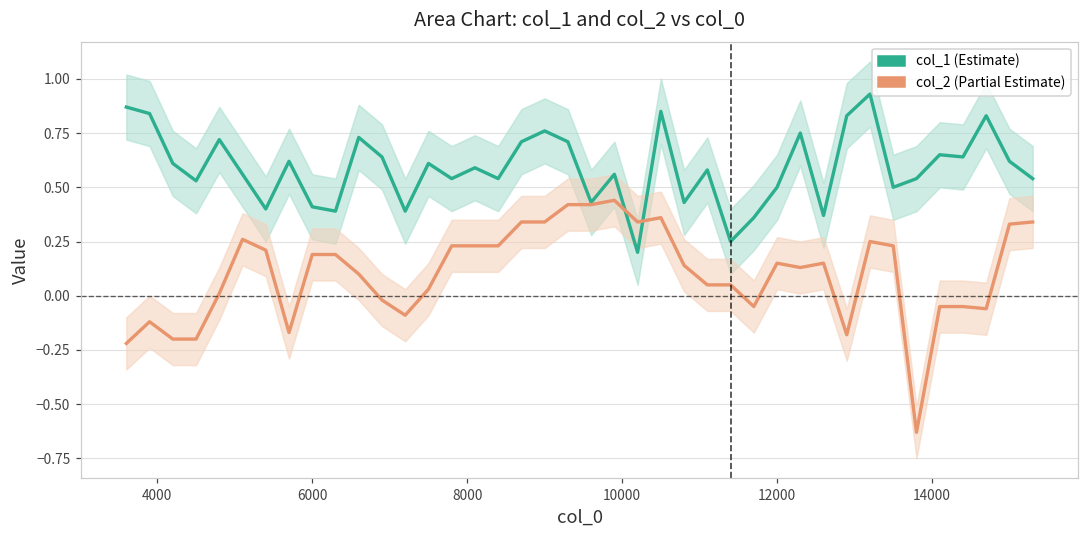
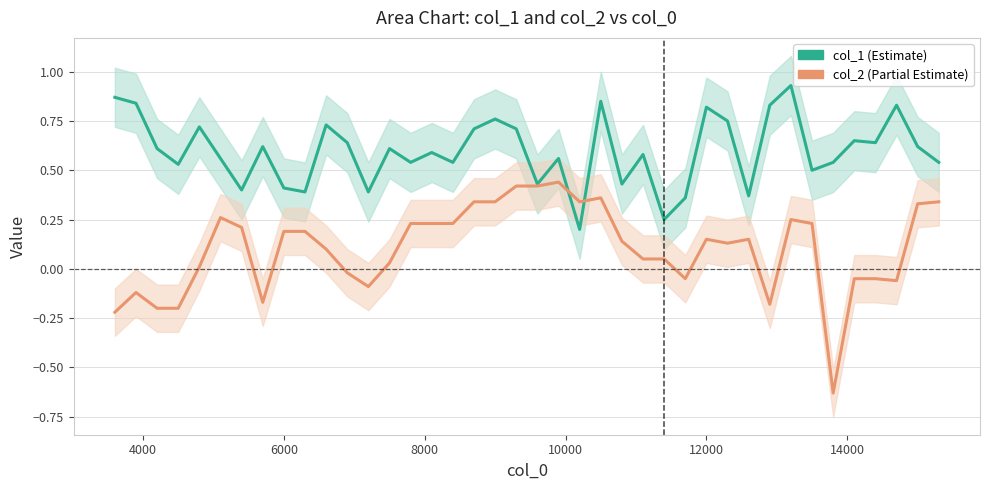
col_1 (Estimate), 12000: 0.50 -> 0.82
